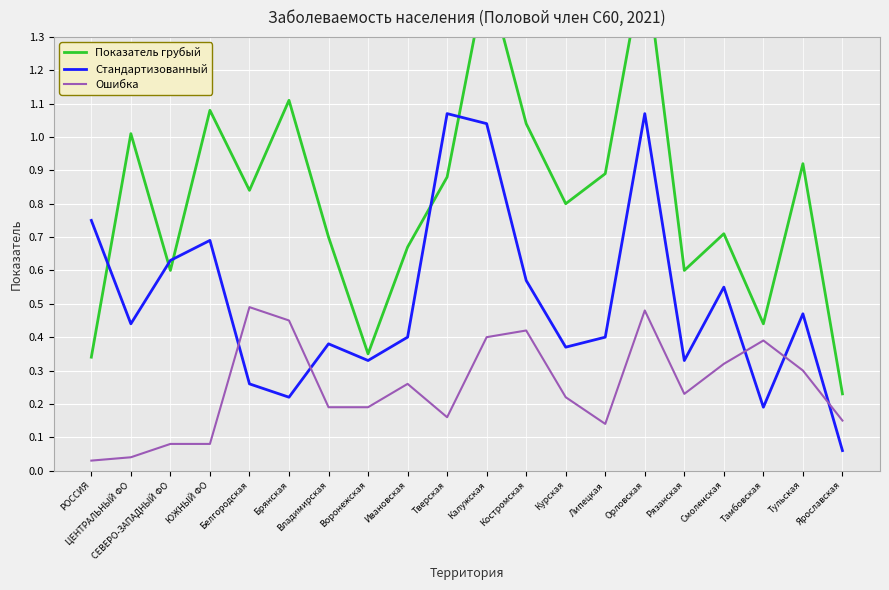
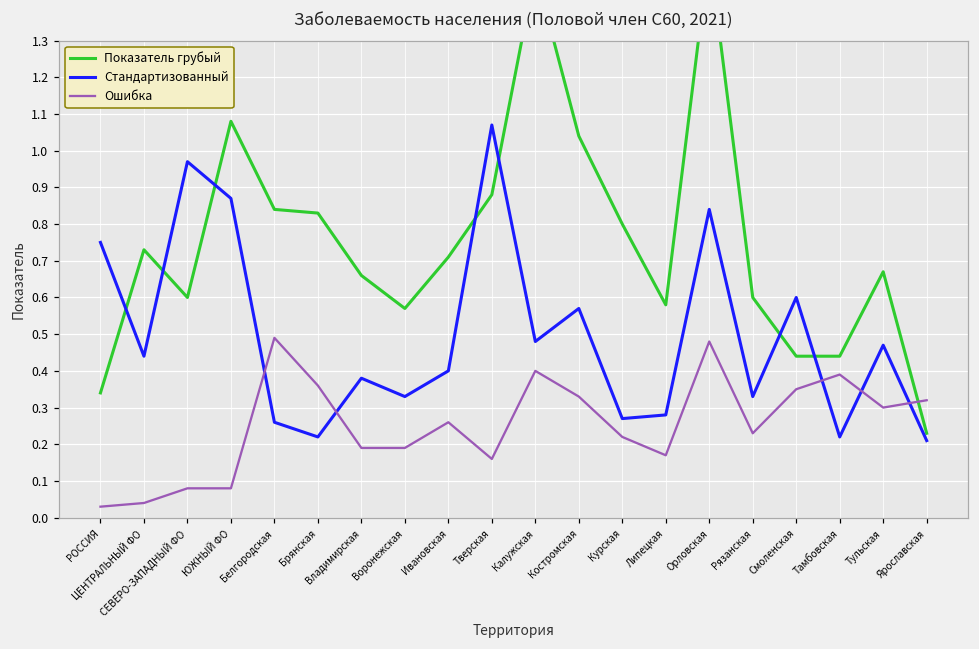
Показатель грубый, ЦЕНТРАЛЬНЫЙ ФО: 1.01 -> 0.73
Стандартизованный, СЕВЕРО-ЗАПАДНЫЙ ФО: 0.63 -> 0.97
Стандартизованный, ЮЖНЫЙ ФО: 0.69 -> 0.87
Показатель грубый, Брянская: 1.11 -> 0.83
Ошибка, Брянская: 0.45 -> 0.36
Показатель грубый, Владимирская: 0.70 -> 0.66
Показатель грубый, Воронежская: 0.35 -> 0.57
Показатель грубый, Ивановская: 0.67 -> 0.71
Стандартизованный, Калужская: 1.04 -> 0.48
Ошибка, Костромская: 0.42 -> 0.33
Стандартизованный, Курская: 0.37 -> 0.27
Показатель грубый, Липецкая: 0.89 -> 0.58
Стандартизованный, Липецкая: 0.40 -> 0.28
Ошибка, Липецкая: 0.14 -> 0.17
Стандартизованный, Орловская: 1.07 -> 0.84
Показатель грубый, Смоленская: 0.71 -> 0.44
Стандартизованный, Смоленская: 0.55 -> 0.60
Ошибка, Смоленская: 0.32 -> 0.35
Стандартизованный, Тамбовская: 0.19 -> 0.22
Показатель грубый, Тульская: 0.92 -> 0.67
Стандартизованный, Ярославская: 0.06 -> 0.21
Ошибка, Ярославская: 0.15 -> 0.32
